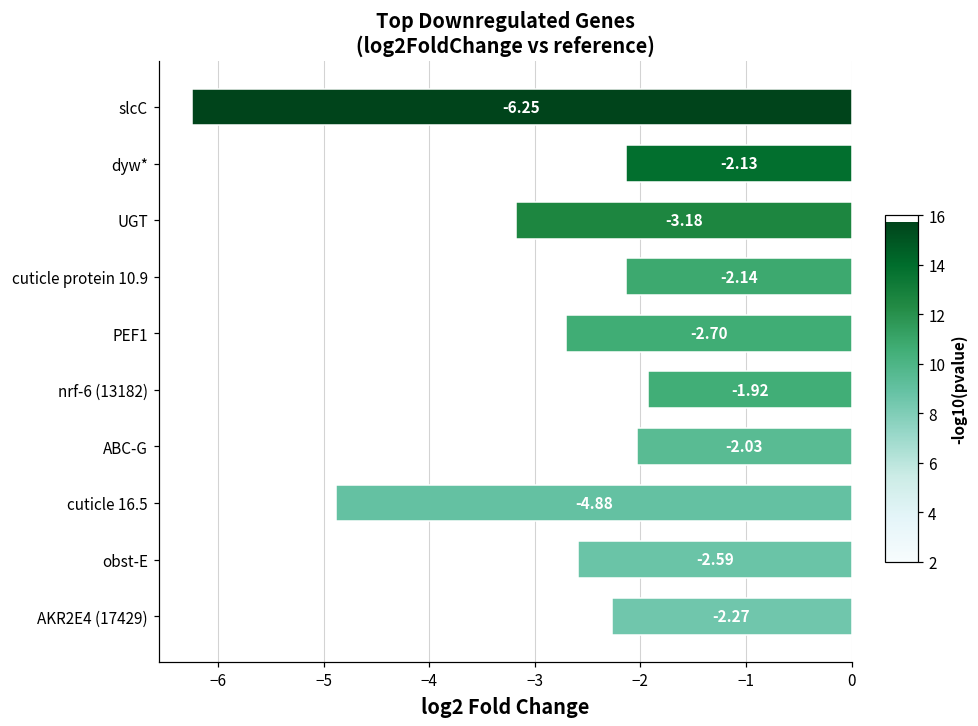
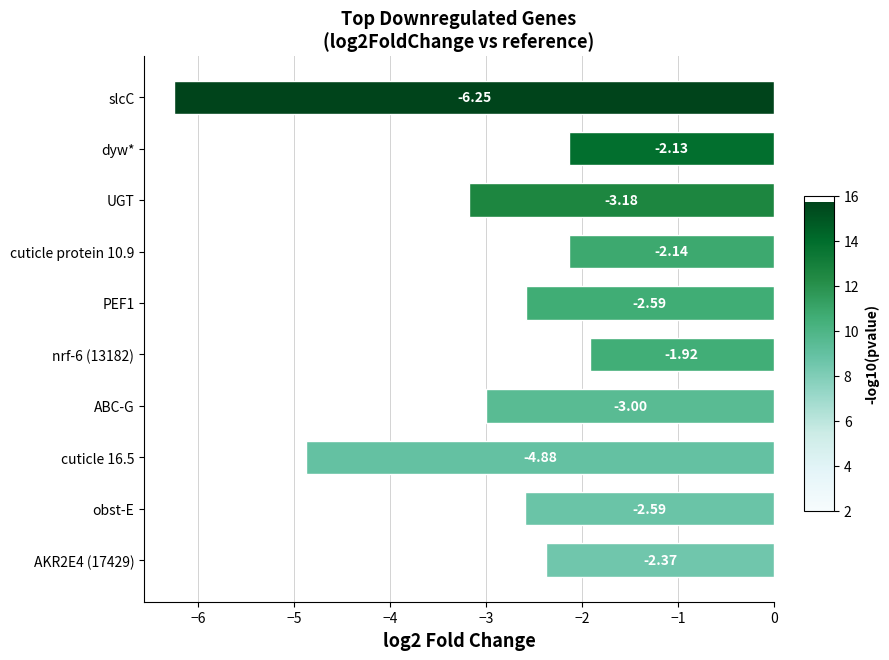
PEF1: -2.70 -> -2.59
ABC-G: -2.03 -> -3.00
AKR2E4 (17429): -2.27 -> -2.37
